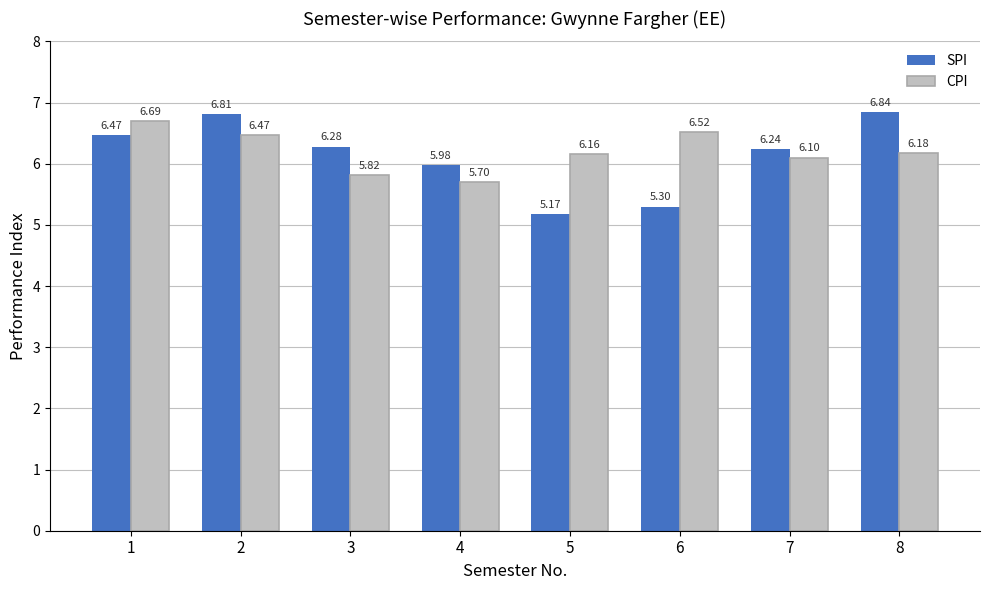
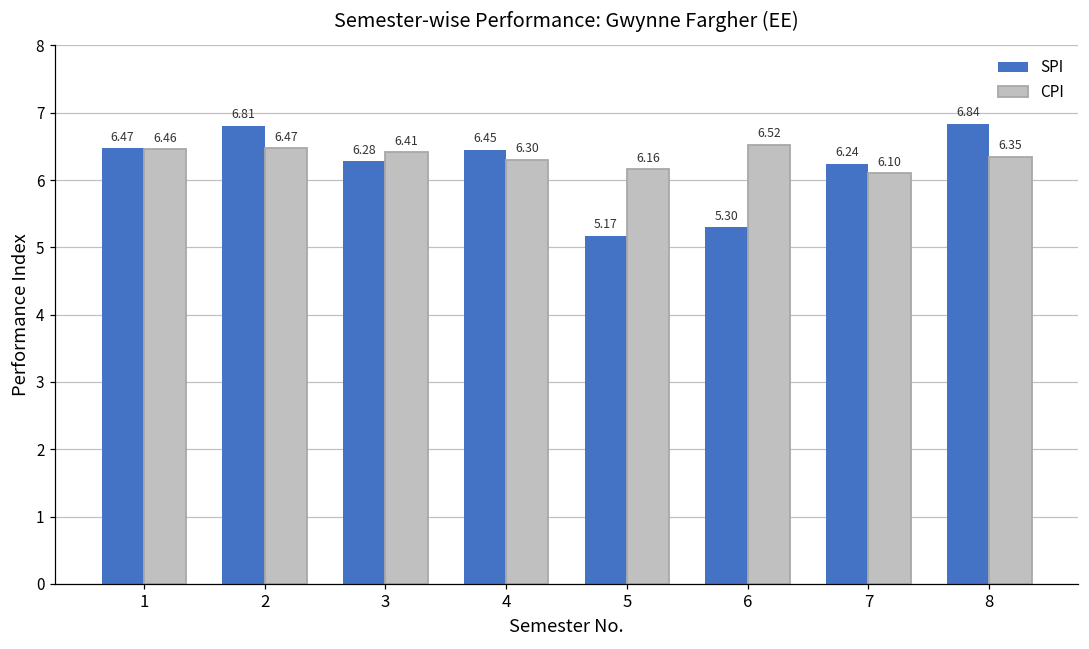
CPI, 1: 6.69 -> 6.46
CPI, 3: 5.82 -> 6.41
SPI, 4: 5.98 -> 6.45
CPI, 4: 5.70 -> 6.30
CPI, 8: 6.18 -> 6.35
